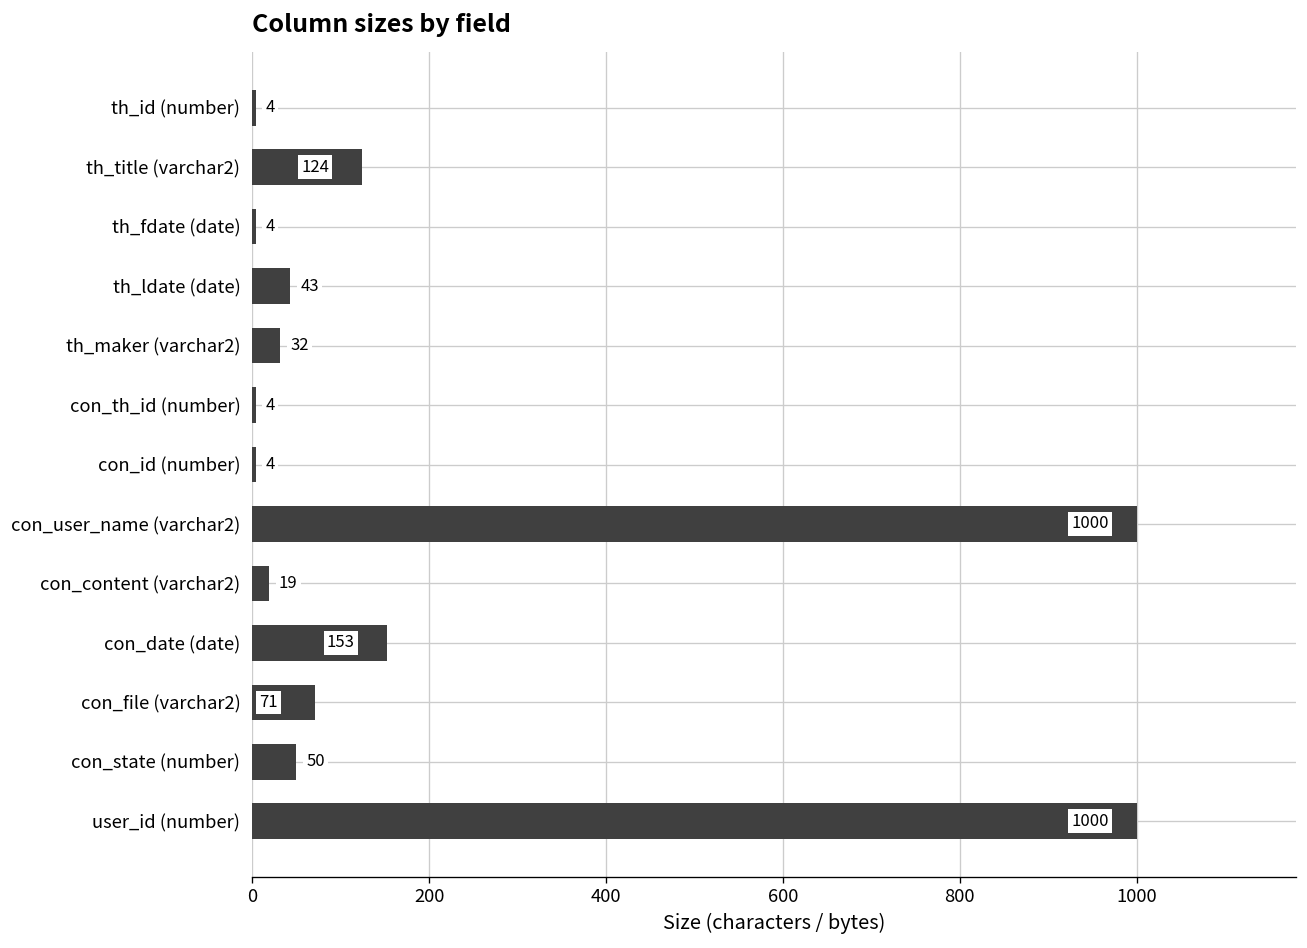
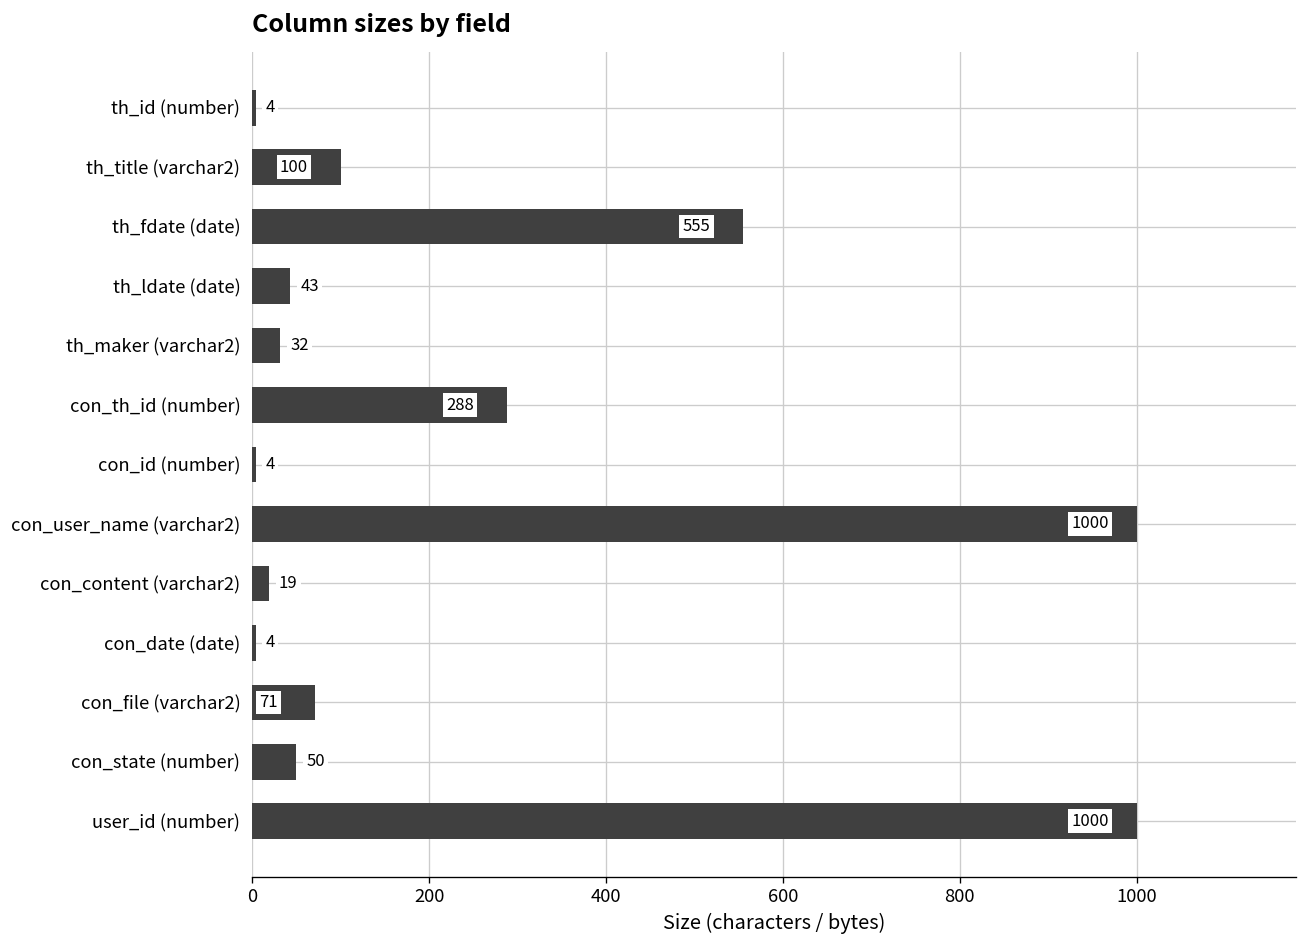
th_title (varchar2): 124 -> 100
th_fdate (date): 4 -> 555
con_th_id (number): 4 -> 288
con_date (date): 153 -> 4
